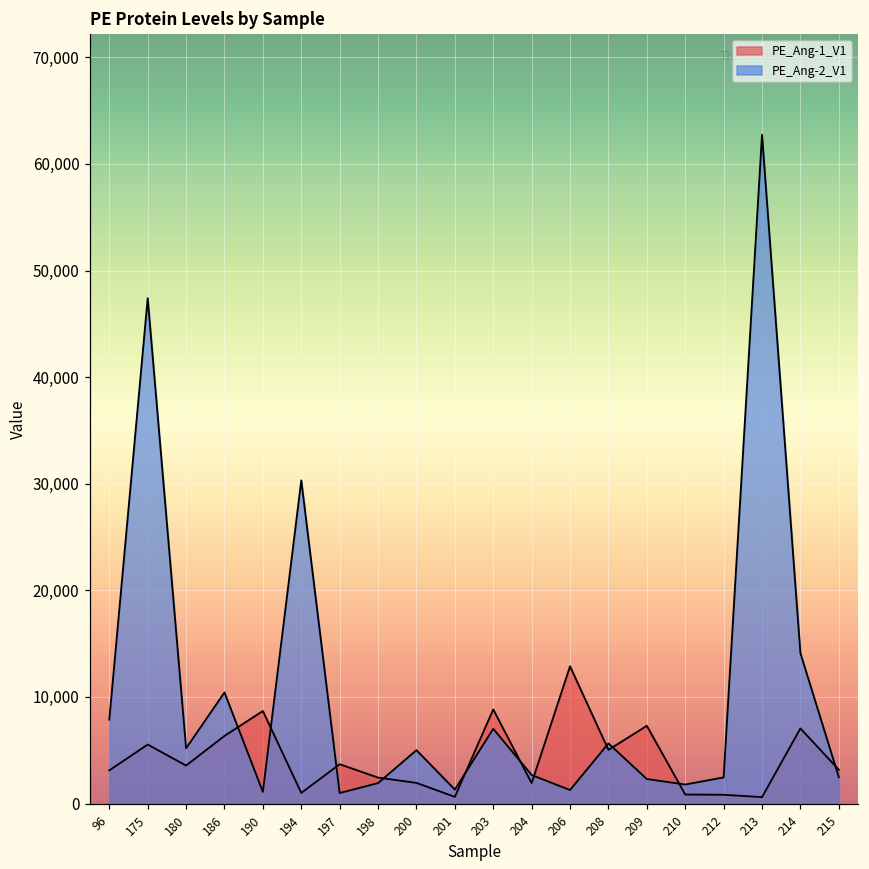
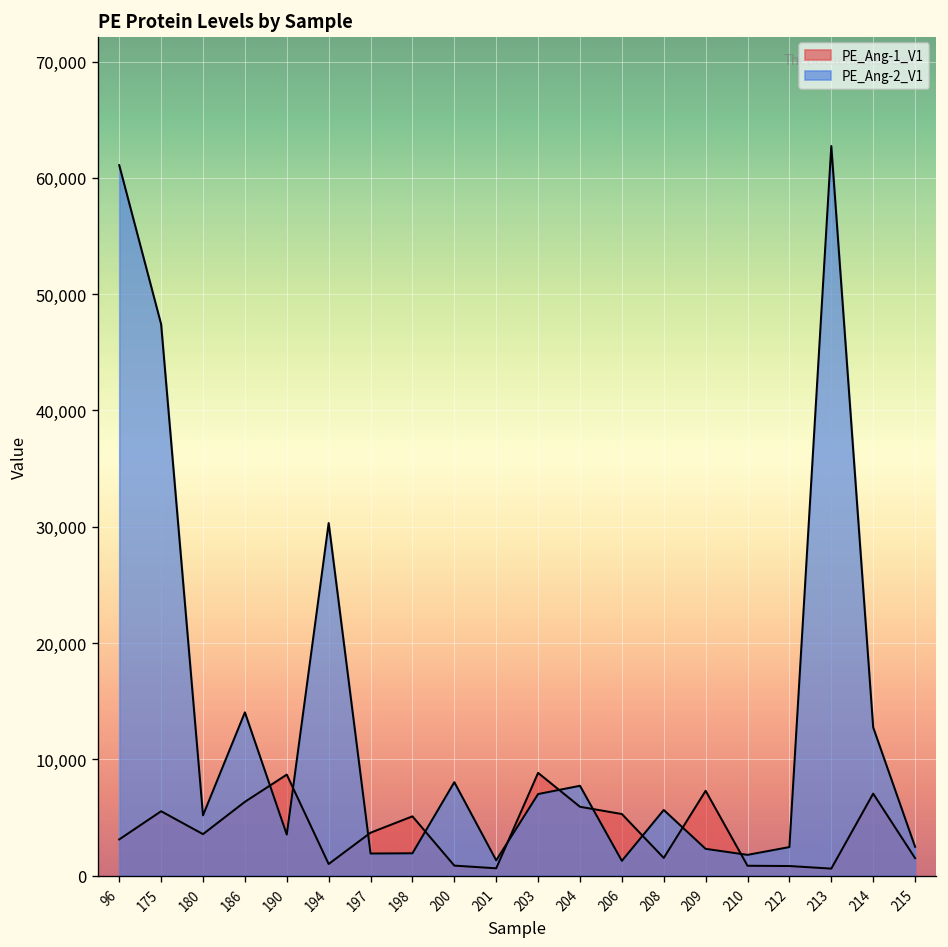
PE_Ang-2_V1, 96: 8,000 -> 61,000
PE_Ang-2_V1, 186: 10,000 -> 14,000
PE_Ang-2_V1, 190: 1,000 -> 4,000
PE_Ang-2_V1, 197: 1,000 -> 2,000
PE_Ang-1_V1, 198: 2,000 -> 5,000
PE_Ang-1_V1, 200: 2,000 -> 1,000
PE_Ang-2_V1, 200: 5,000 -> 8,000
PE_Ang-1_V1, 204: 2,000 -> 6,000
PE_Ang-2_V1, 204: 3,000 -> 8,000
PE_Ang-1_V1, 206: 13,000 -> 5,000
PE_Ang-1_V1, 208: 5,000 -> 2,000
PE_Ang-2_V1, 214: 14,000 -> 13,000
PE_Ang-1_V1, 215: 3,000 -> 1,000
